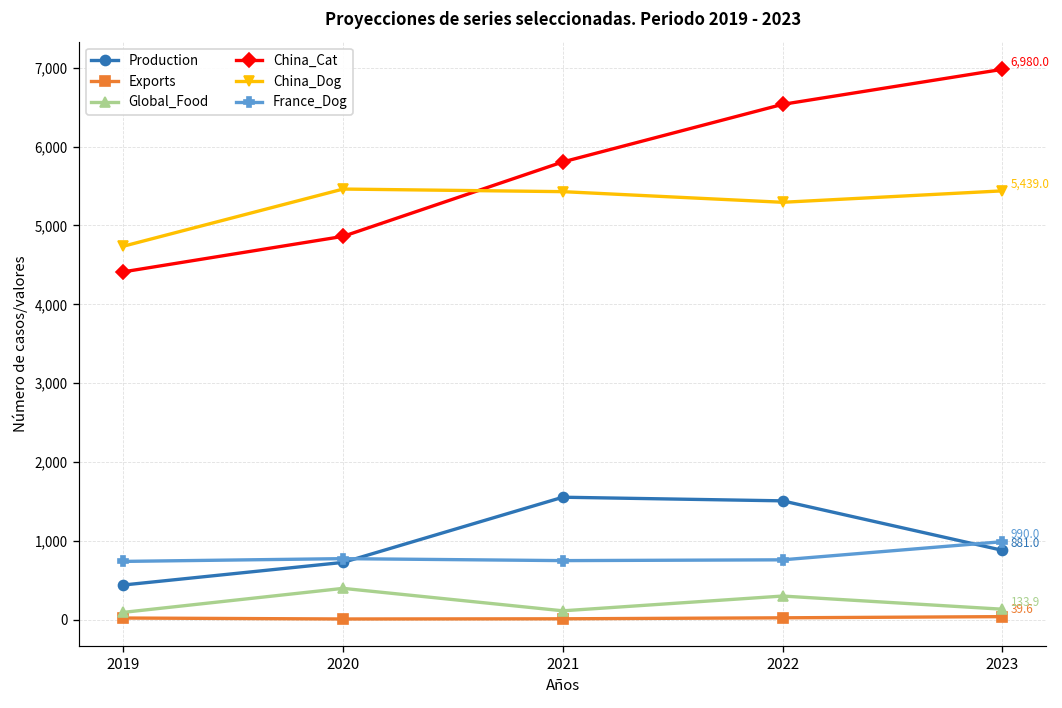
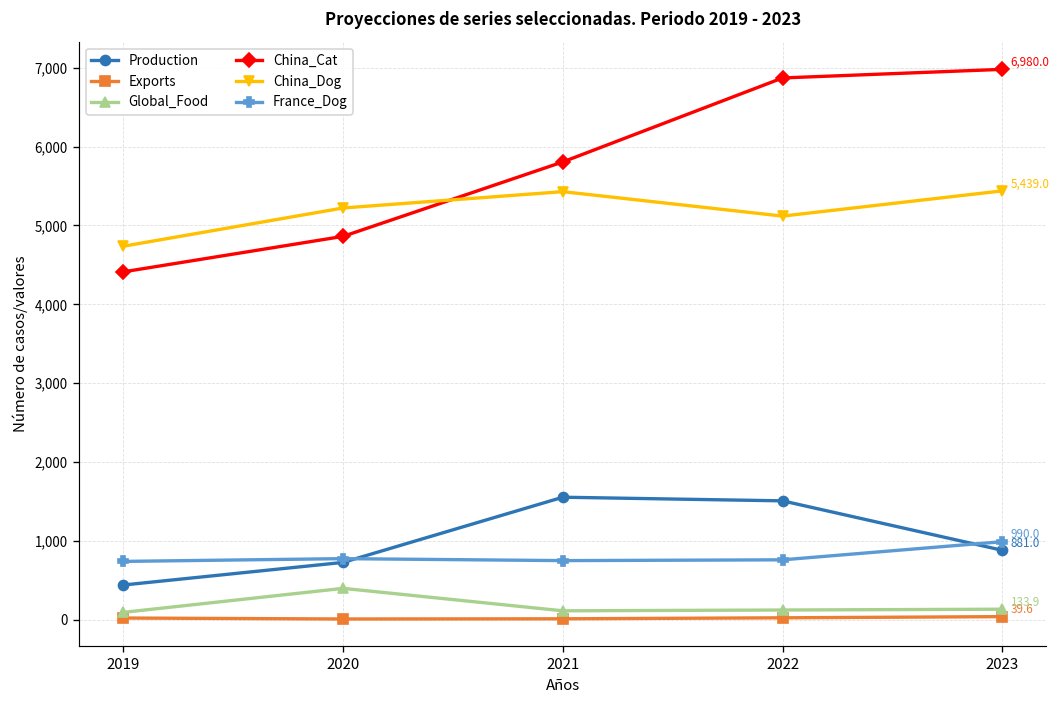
China_Dog, 2020: 5,500 -> 5,200
Global_Food, 2022: 300 -> 100
China_Cat, 2022: 6,500 -> 6,900
China_Dog, 2022: 5,300 -> 5,100
